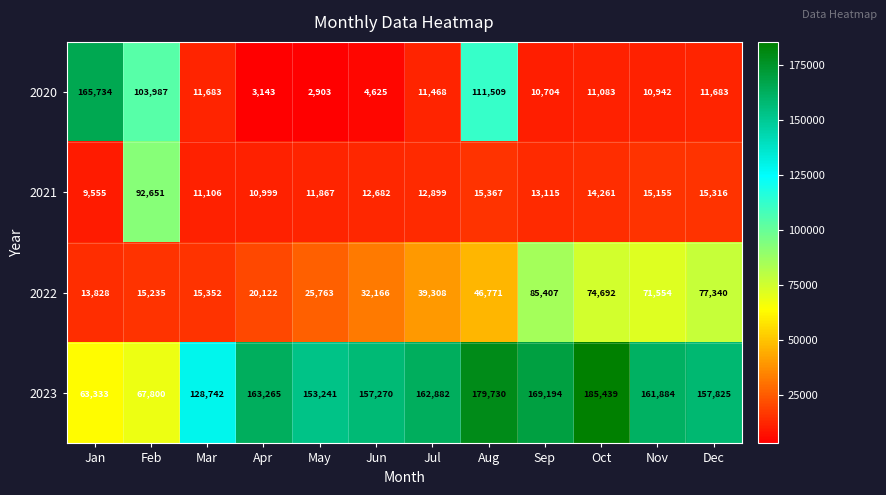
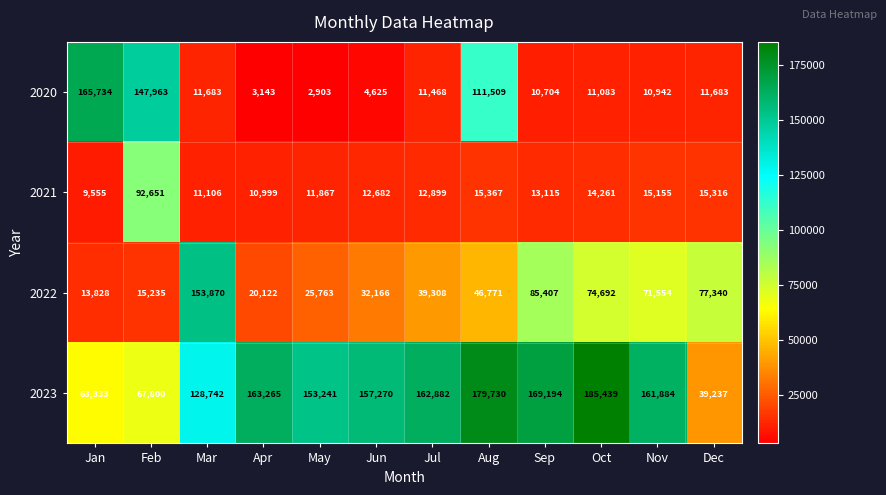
2020, Feb: 103,987 -> 147,963
2022, Mar: 15,352 -> 153,870
2023, Dec: 157,825 -> 39,237
